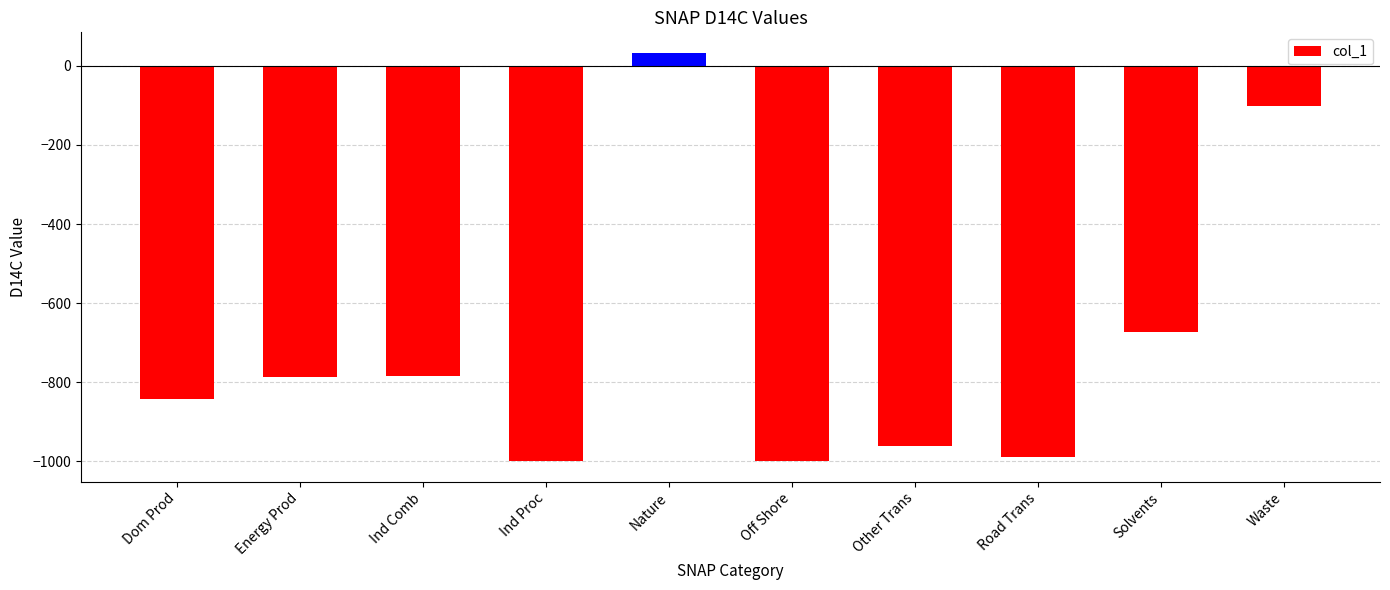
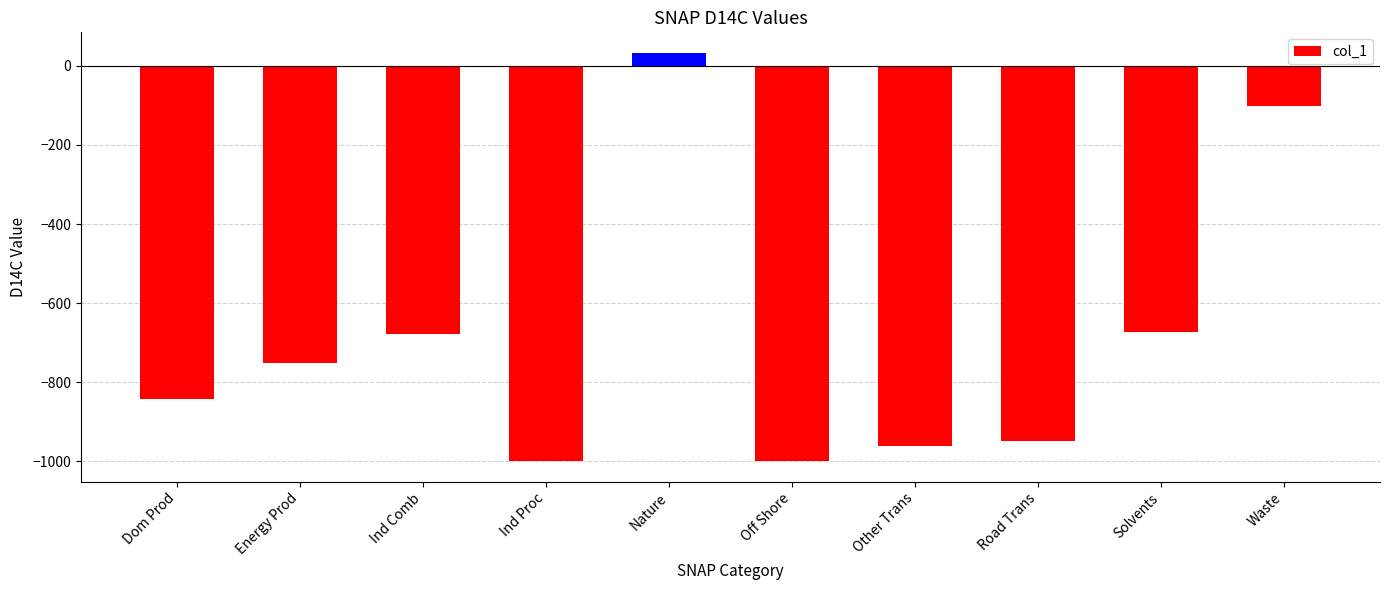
Energy Prod: -790 -> -750
Ind Comb: -780 -> -680
Road Trans: -990 -> -950
